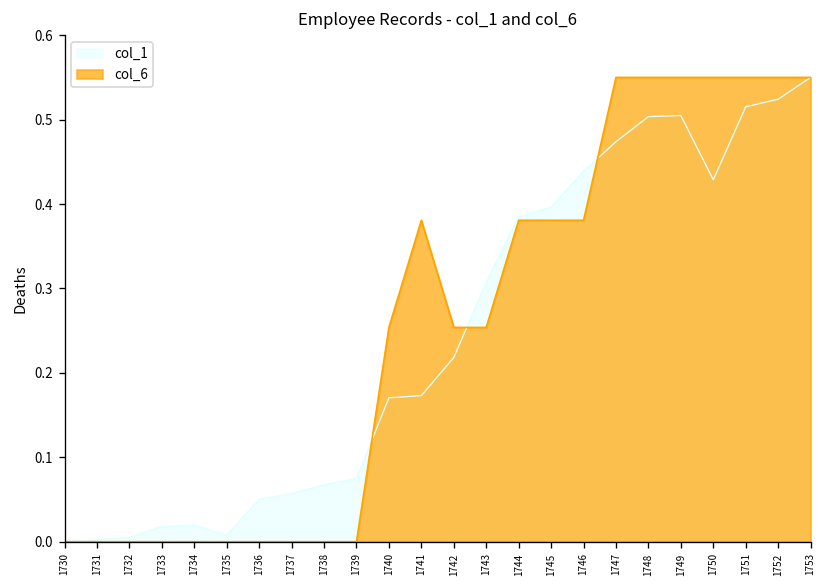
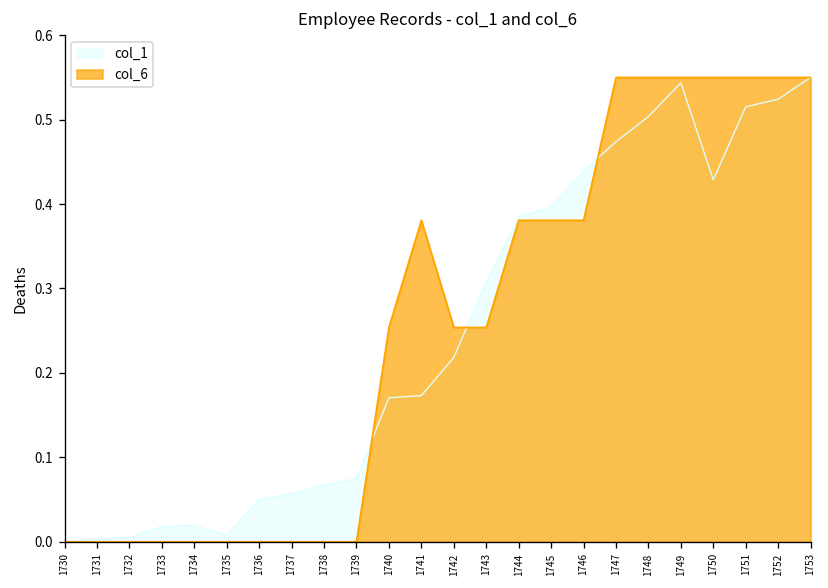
col_1, 1749: 0.50 -> 0.54
